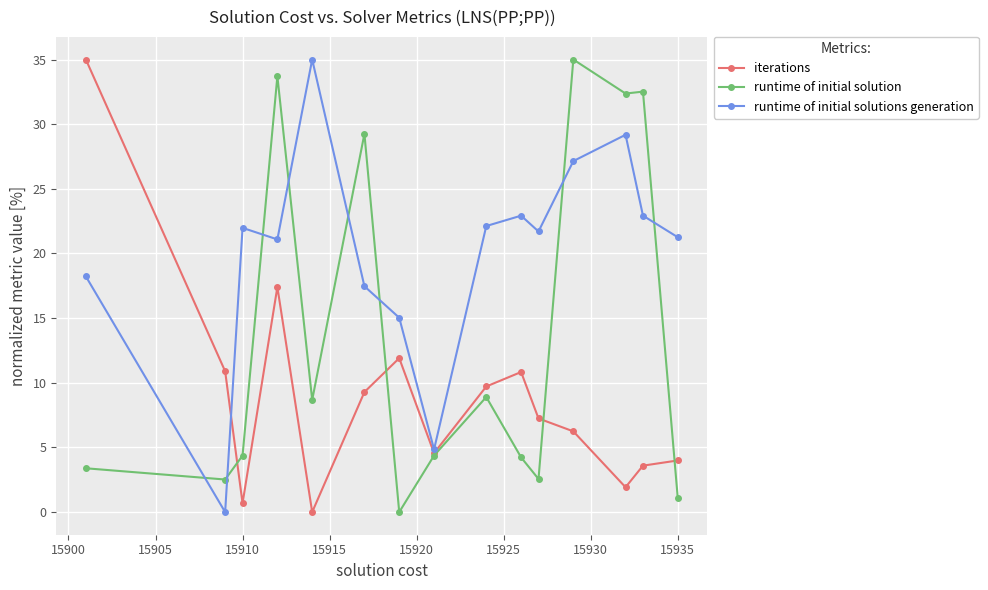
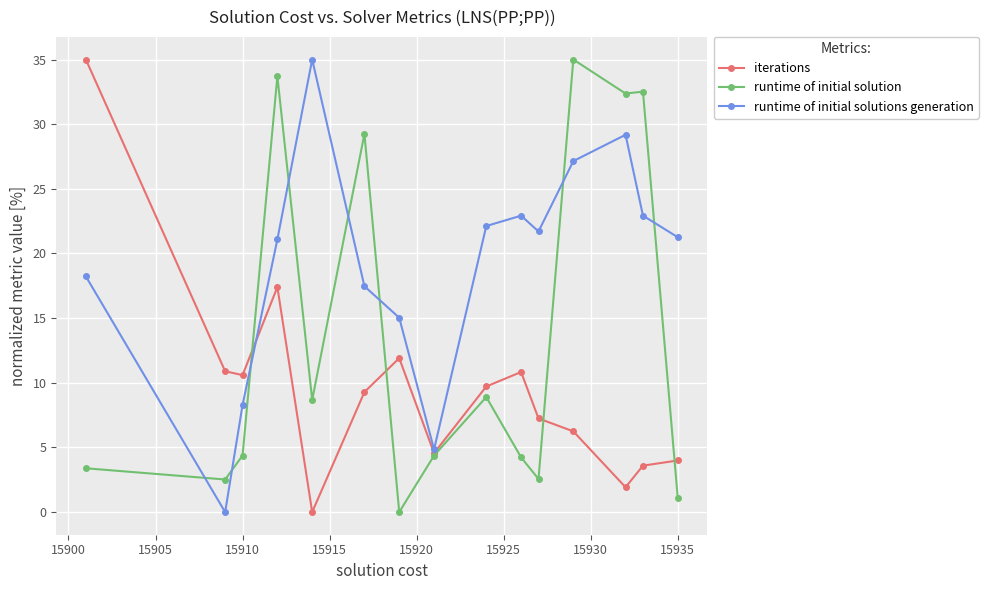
iterations, 15910: 0.7 -> 10.6
runtime of initial solutions generation, 15910: 22.0 -> 8.3
